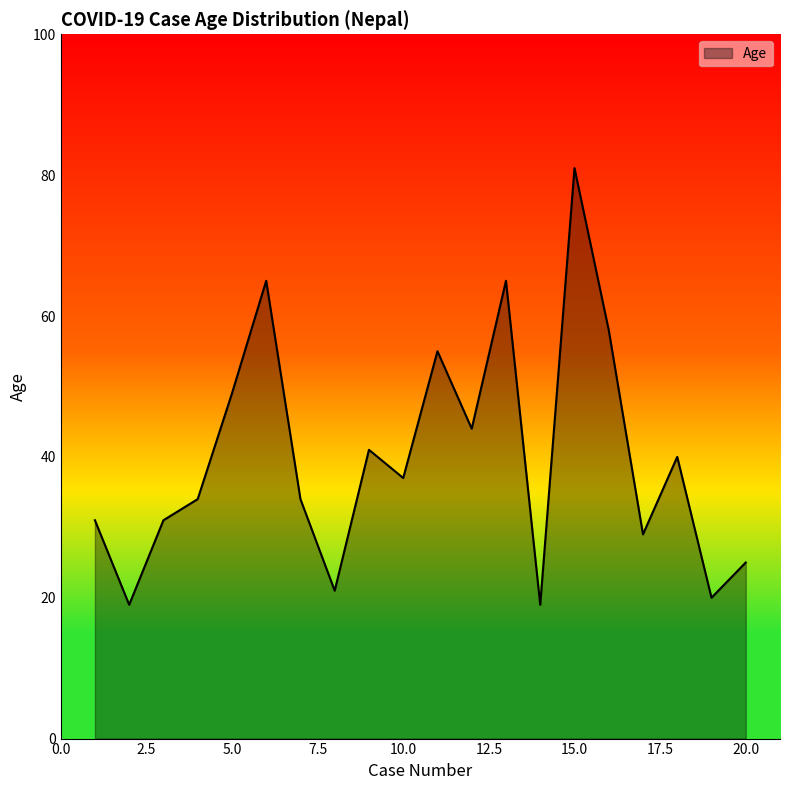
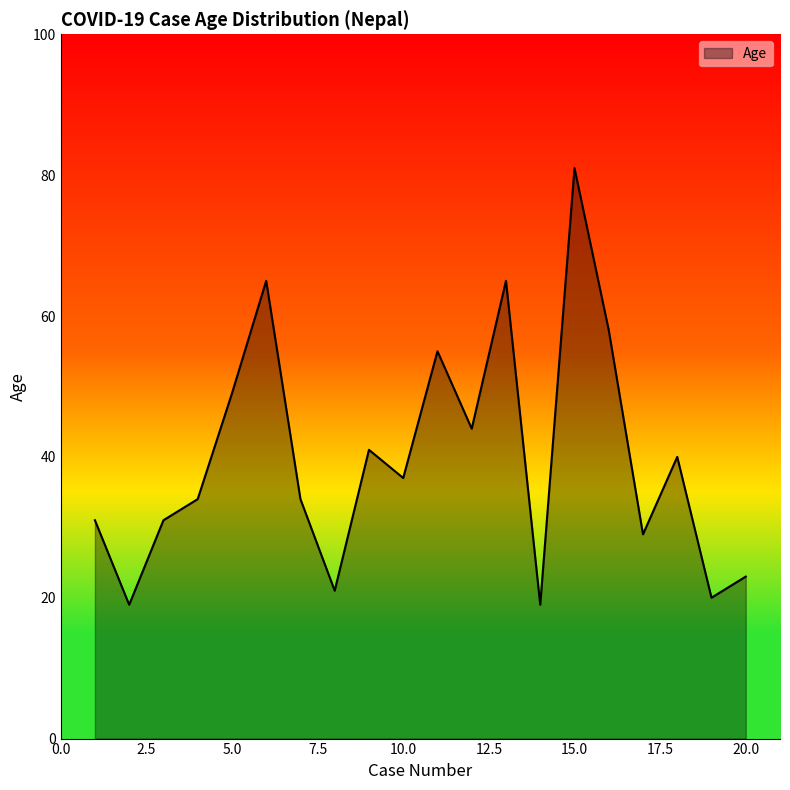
20.0: 25 -> 23
